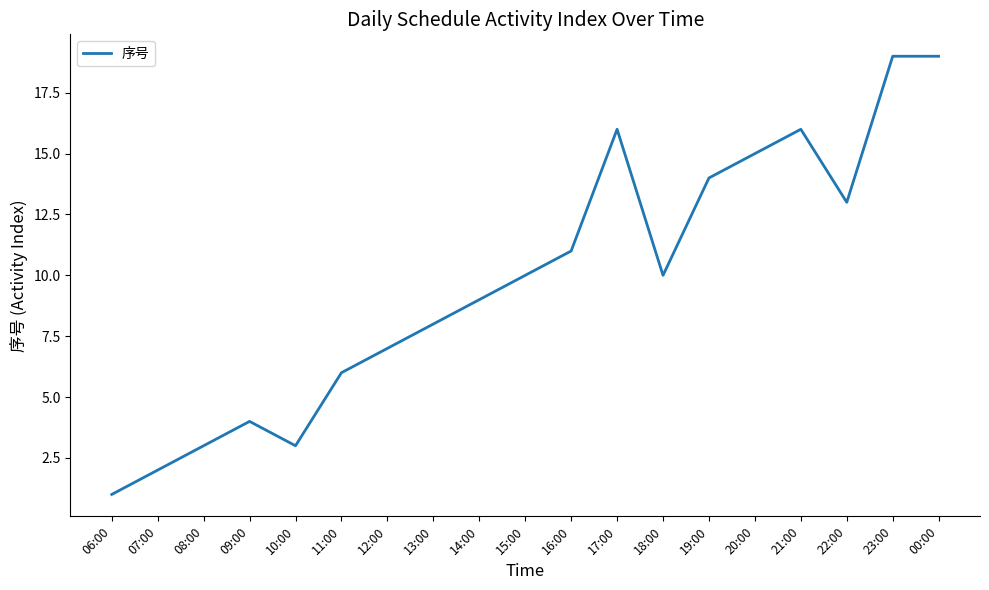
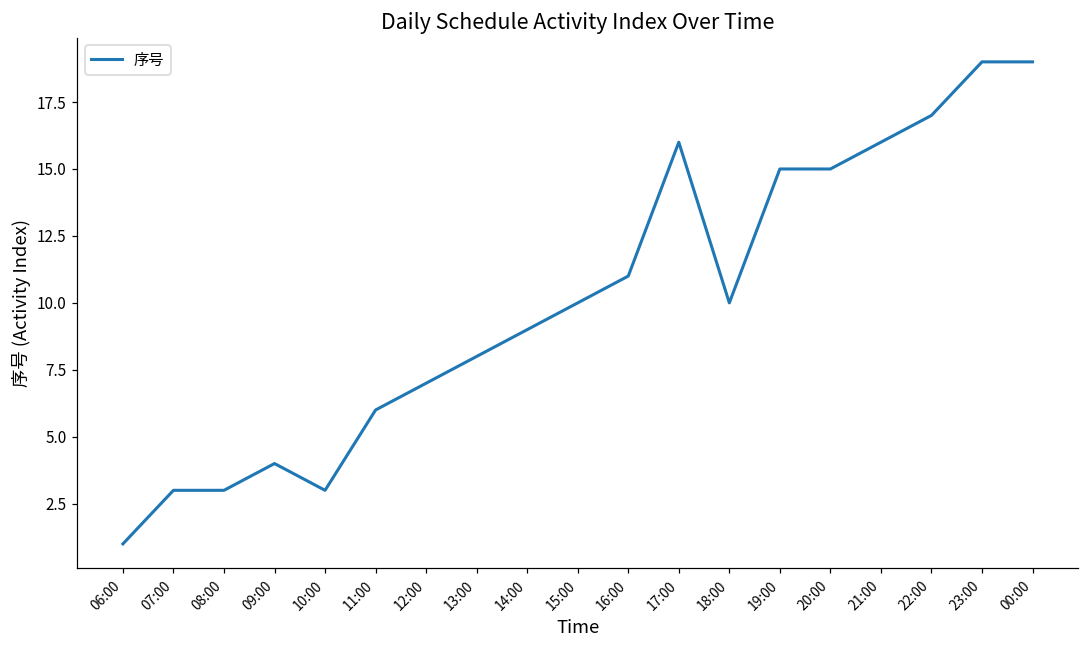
07:00: 2 -> 3
19:00: 14 -> 15
22:00: 13 -> 17
